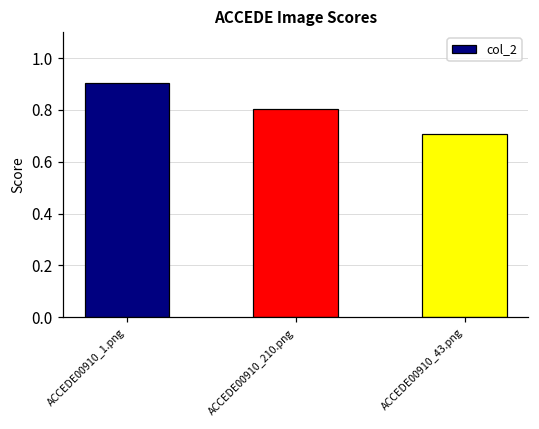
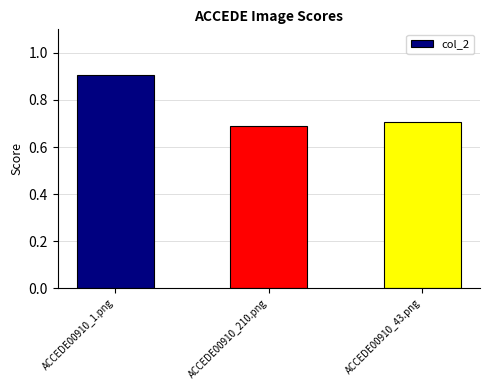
ACCEDE00910_210.png: 0.80 -> 0.69
